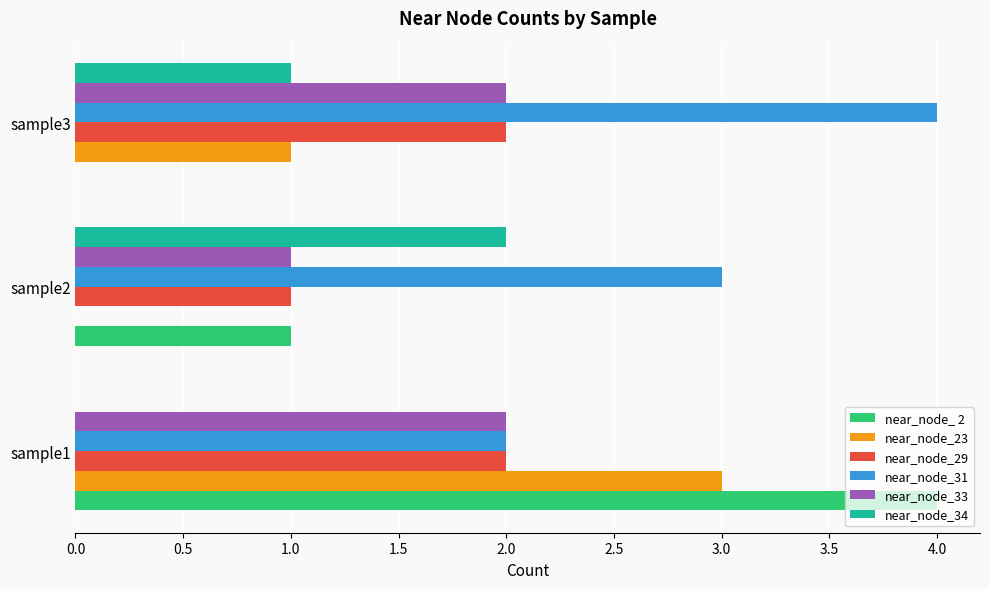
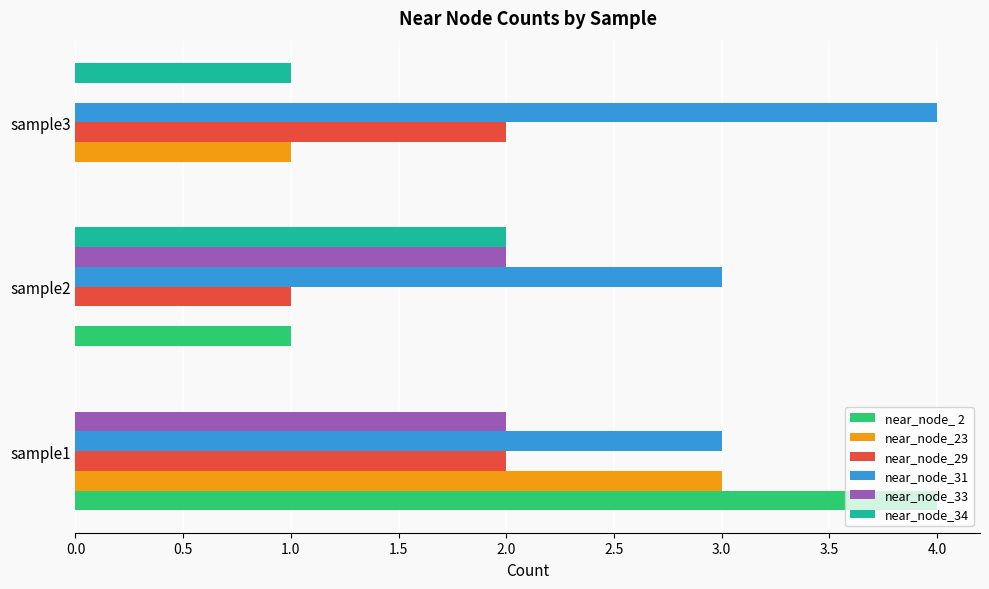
near_node_33, sample3: 2 -> 0
near_node_33, sample2: 1 -> 2
near_node_31, sample1: 2 -> 3
